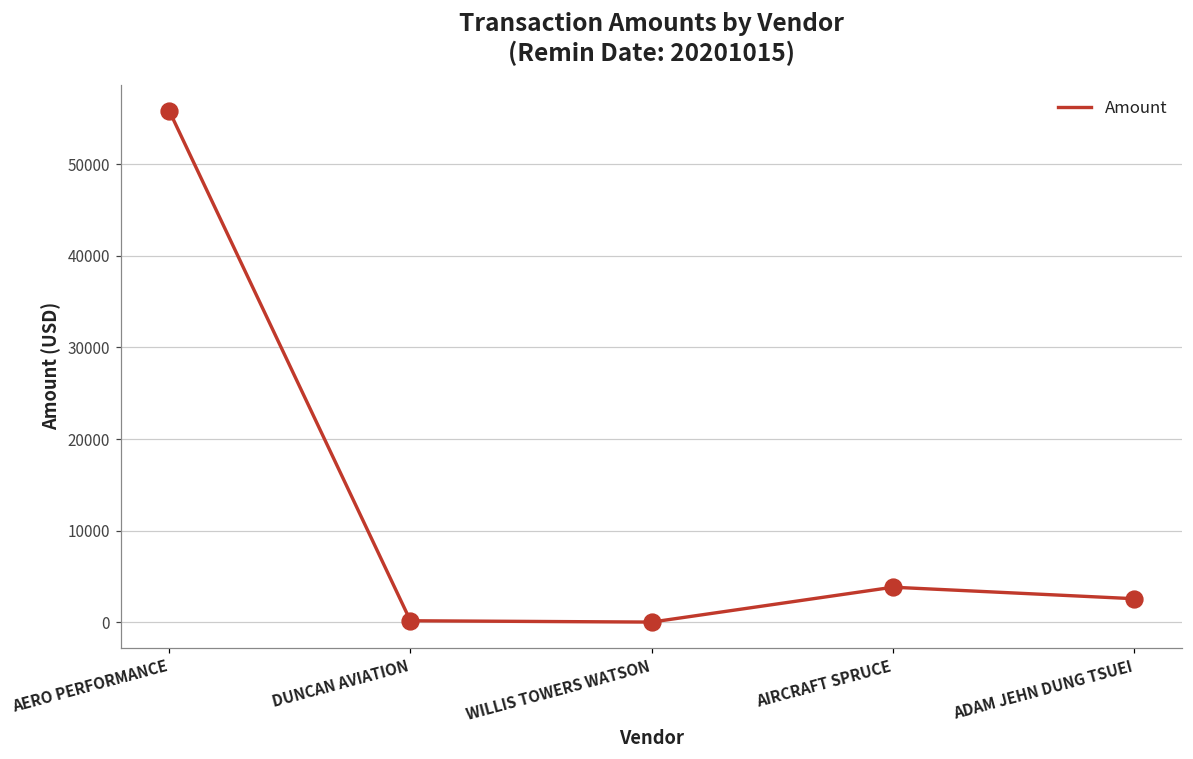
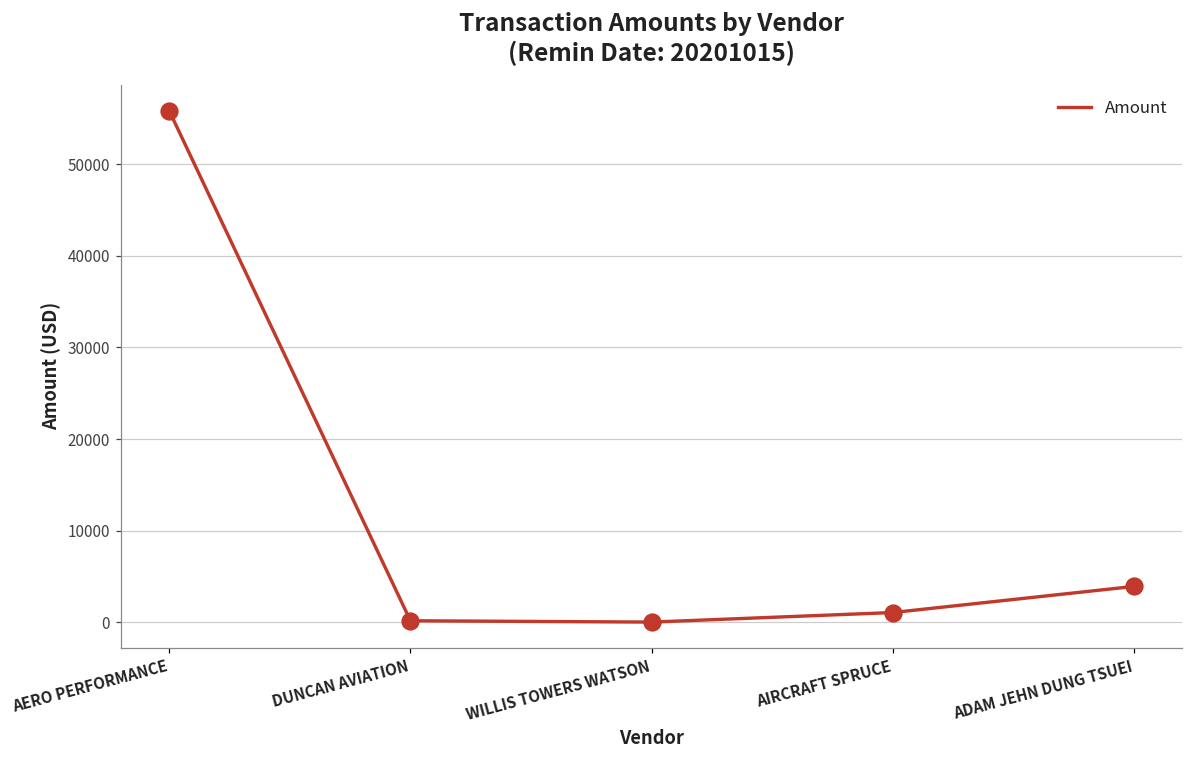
AIRCRAFT SPRUCE: 4000 -> 1000
ADAM JEHN DUNG TSUEI: 3000 -> 4000
